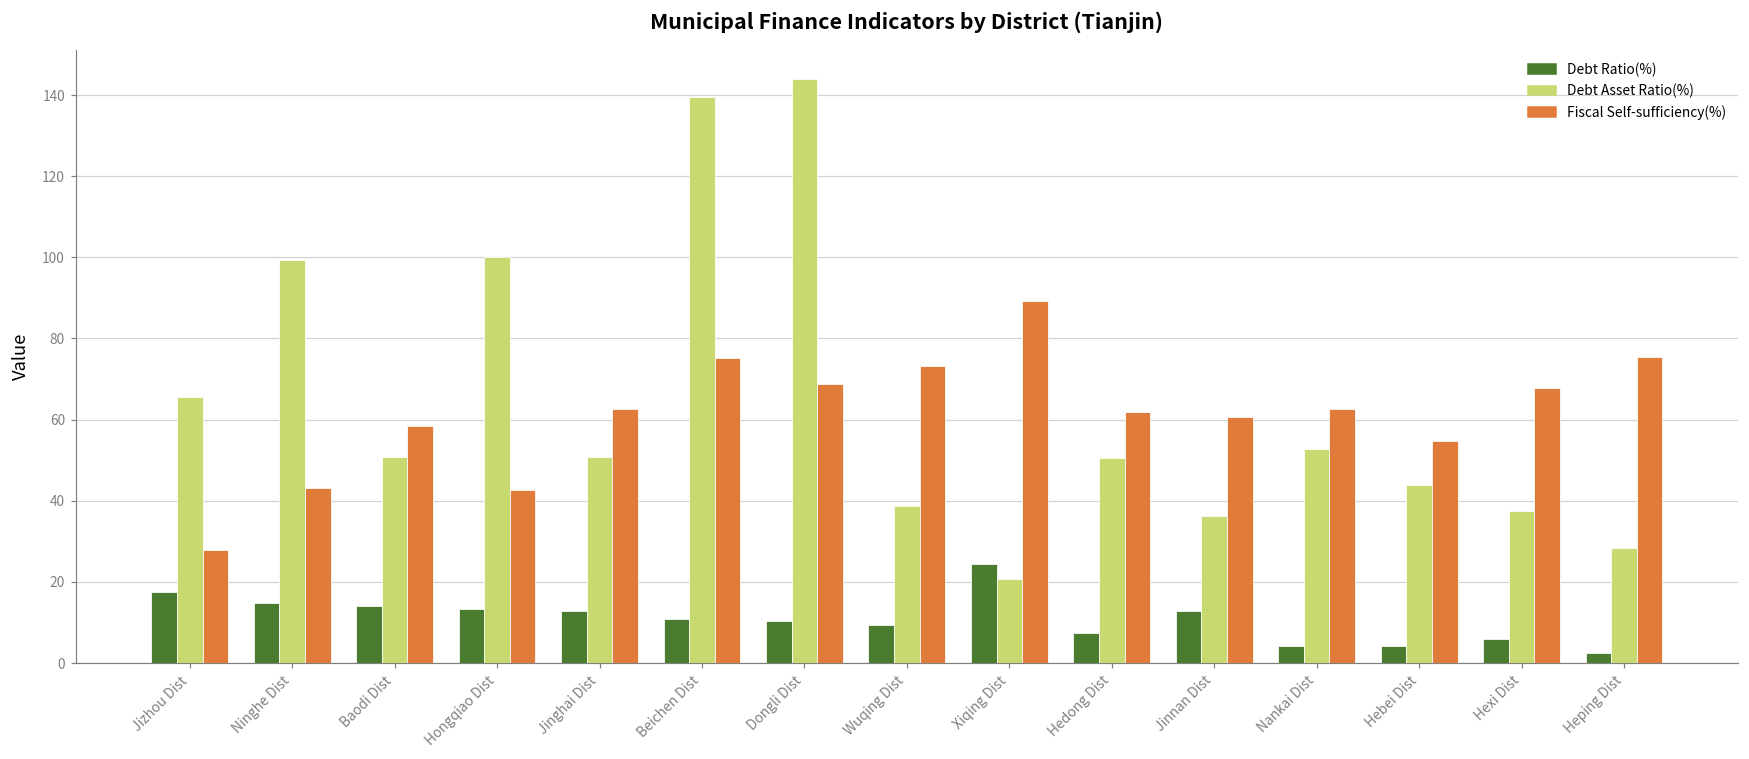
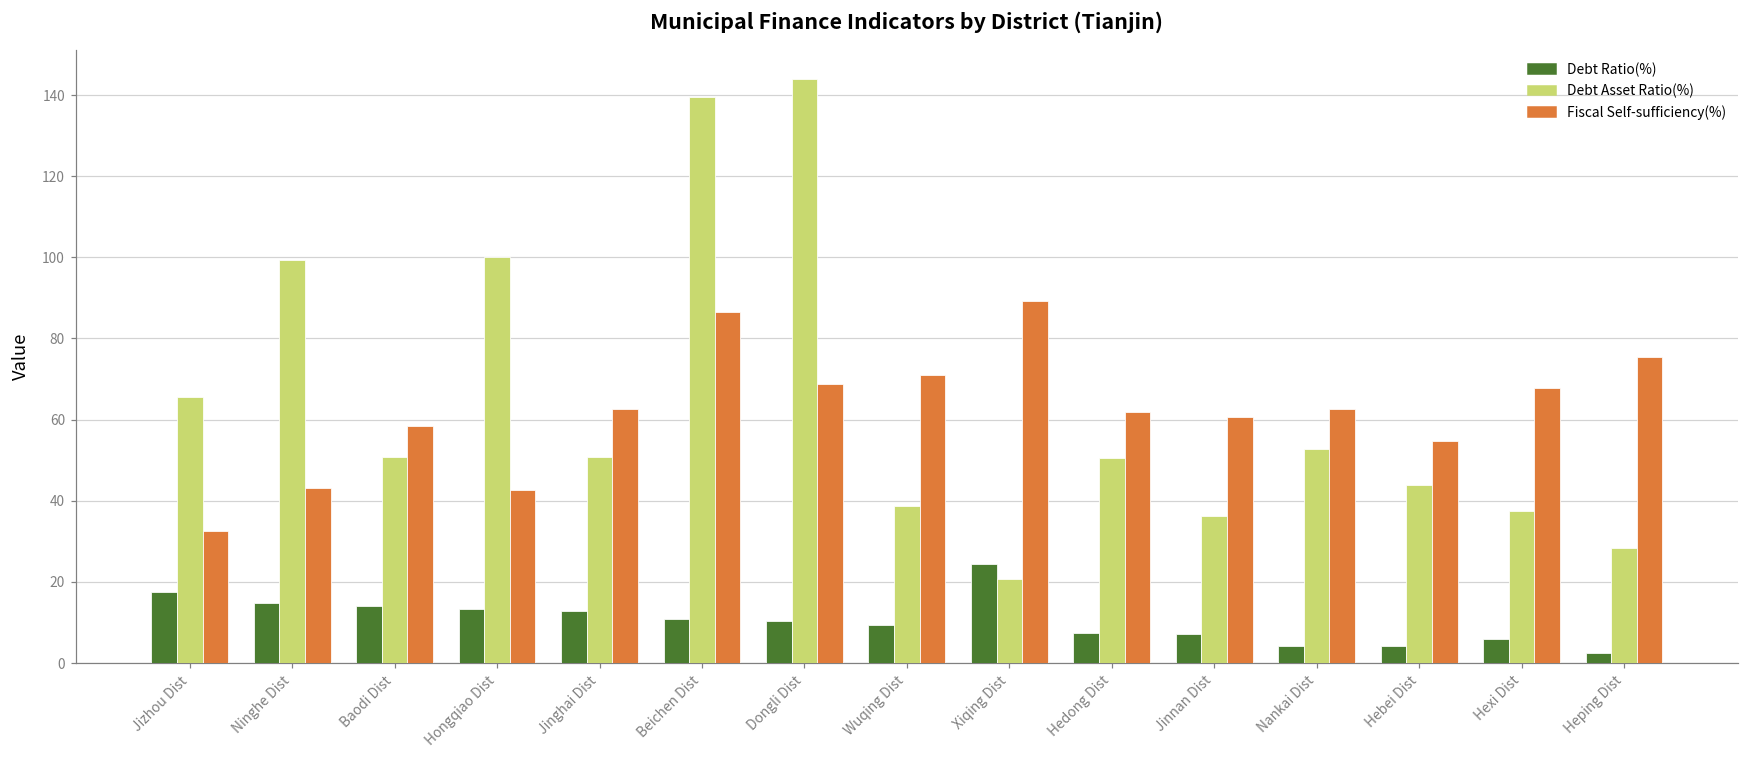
Fiscal Self-sufficiency(%), Jizhou Dist: 28 -> 33
Fiscal Self-sufficiency(%), Beichen Dist: 75 -> 87
Fiscal Self-sufficiency(%), Wuqing Dist: 73 -> 71
Debt Ratio(%), Jinnan Dist: 13 -> 7
